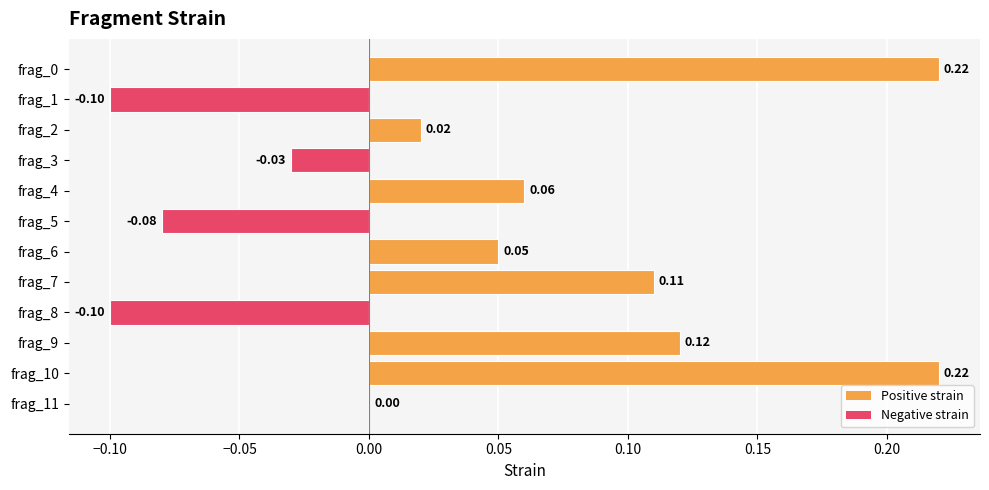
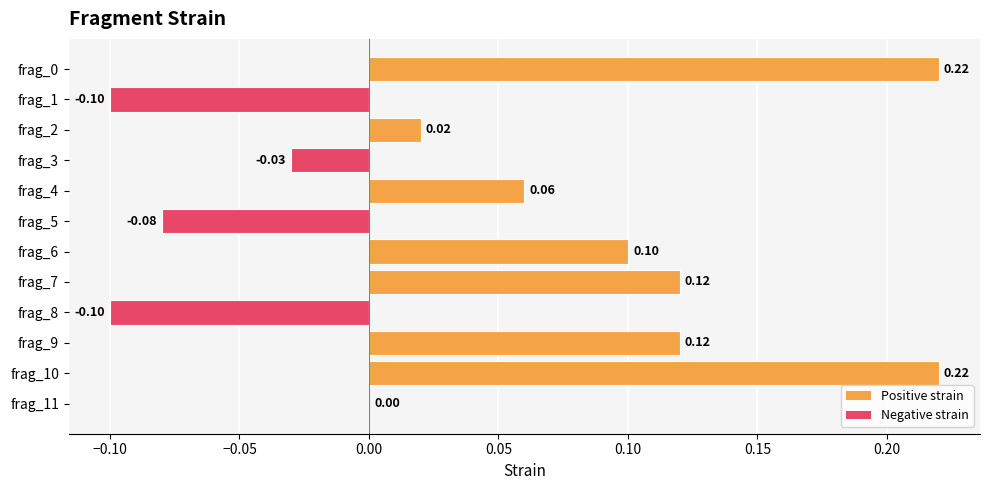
frag_6: 0.05 -> 0.10
frag_7: 0.11 -> 0.12
